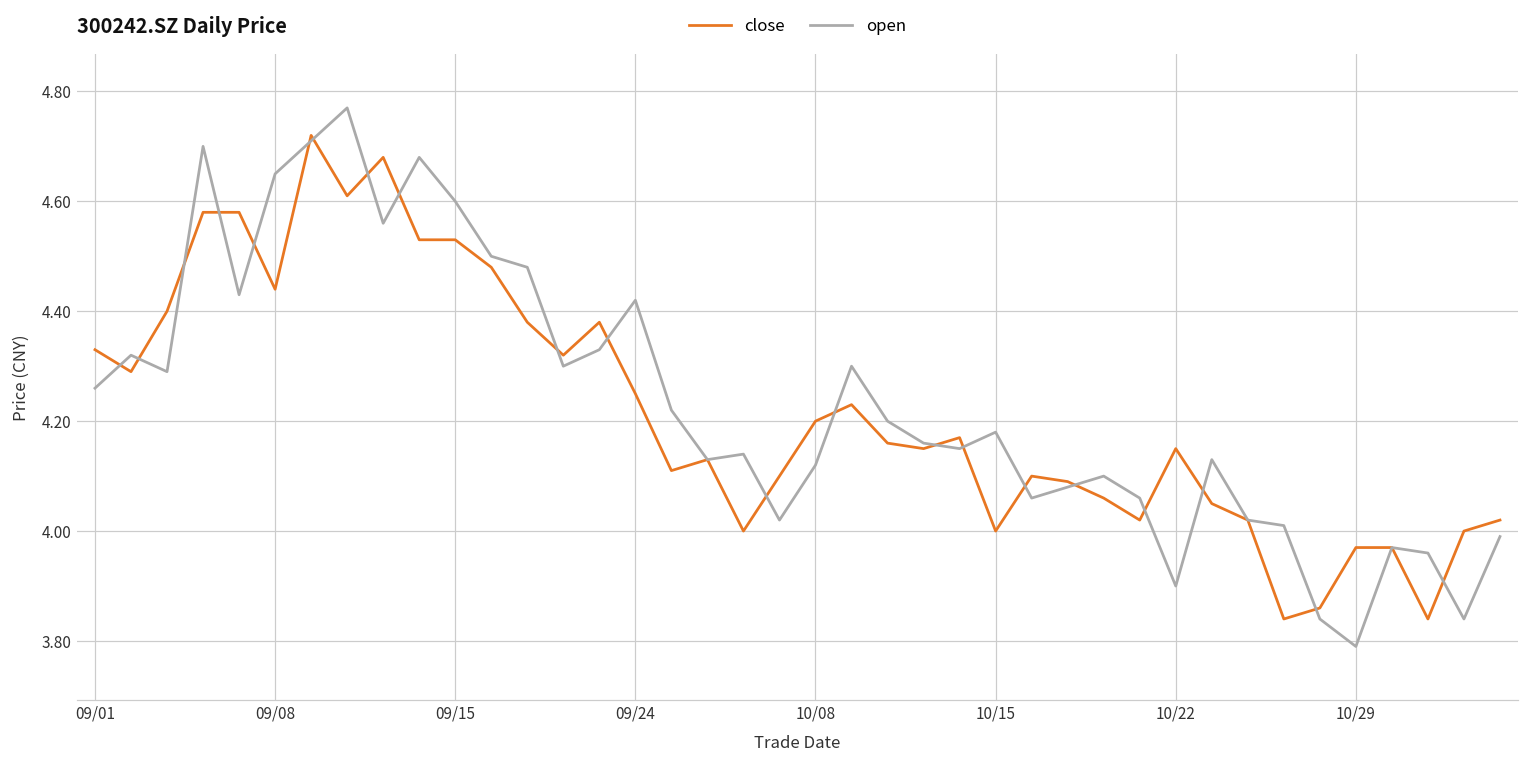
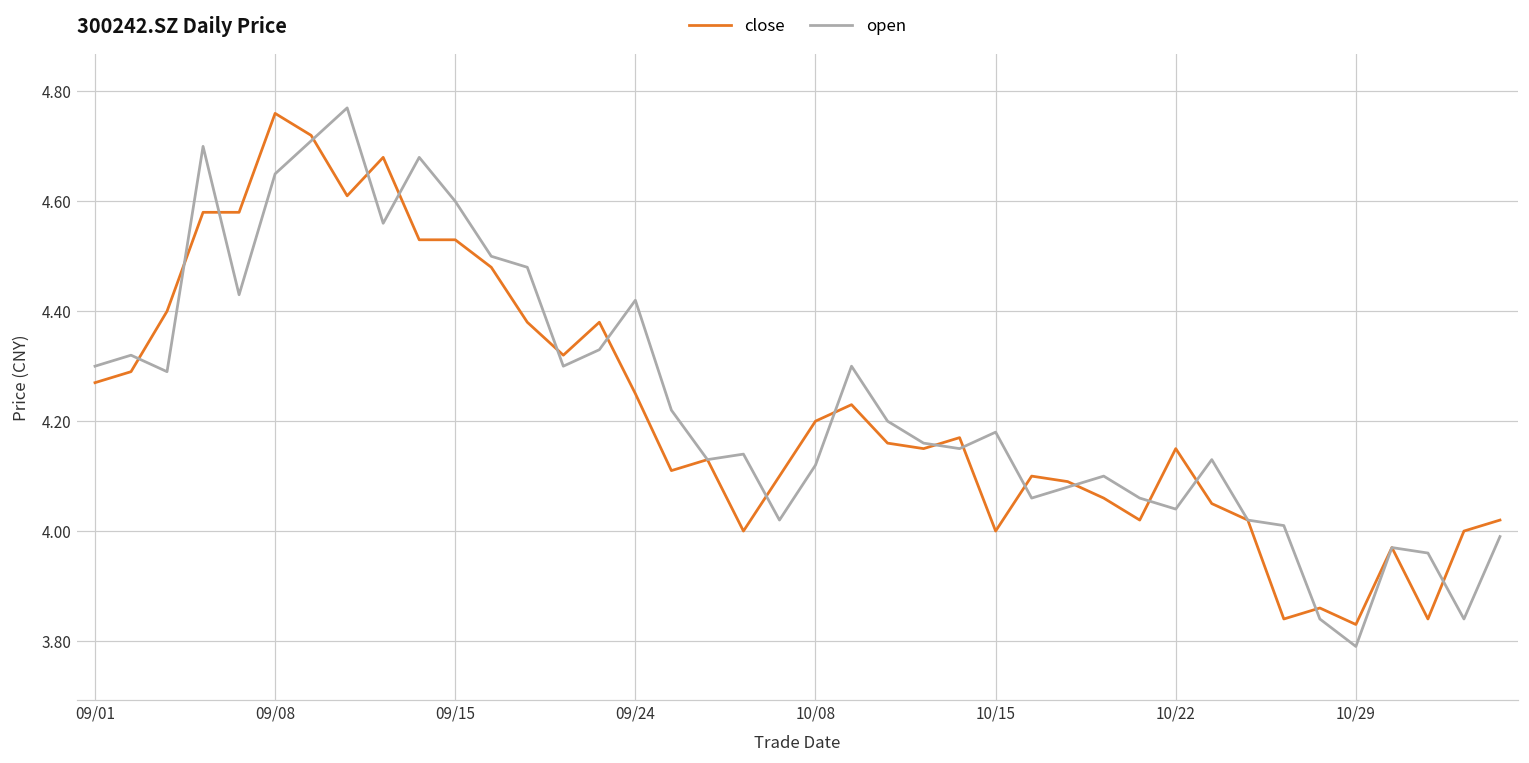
close, 09/01: 4.33 -> 4.27
open, 09/01: 4.26 -> 4.30
close, 09/08: 4.44 -> 4.76
open, 10/22: 3.90 -> 4.04
close, 10/29: 3.97 -> 3.83
